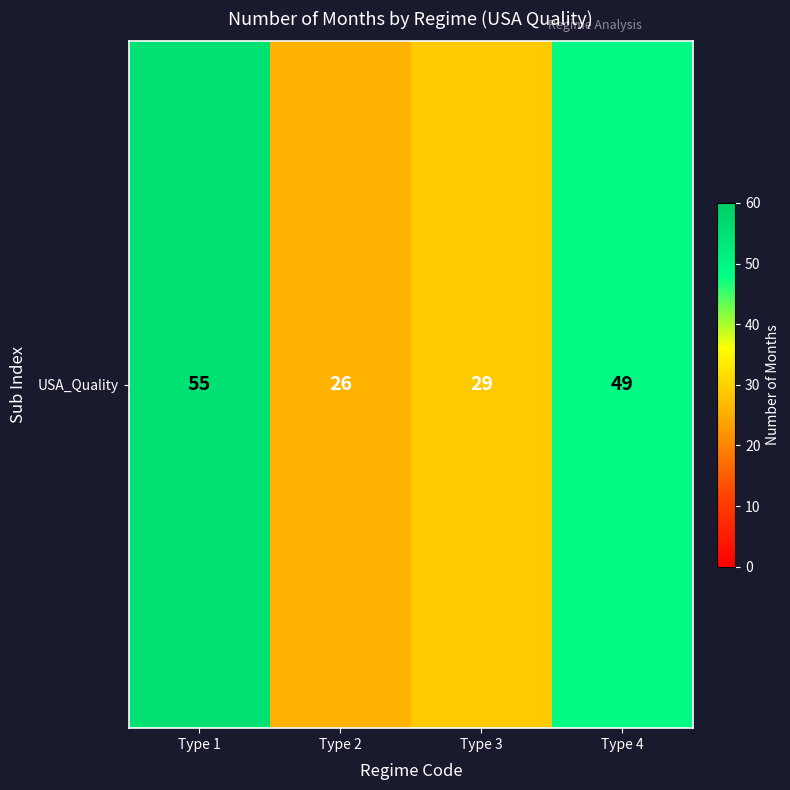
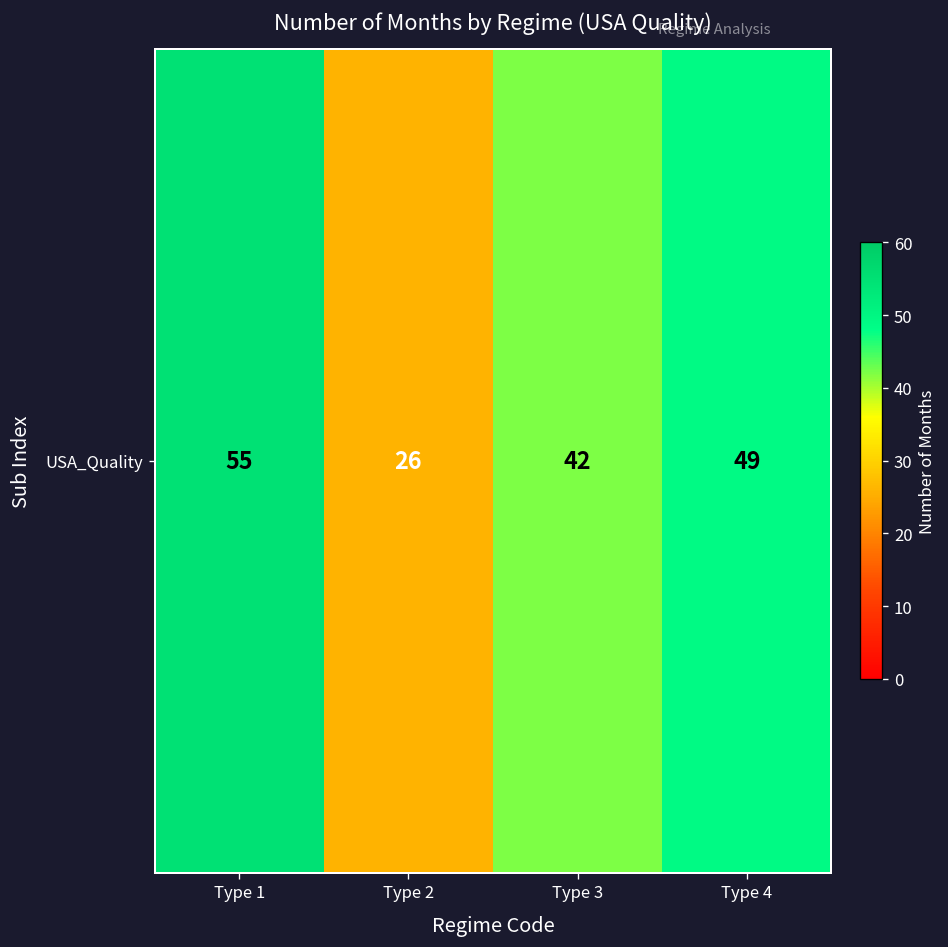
USA_Quality, Type 3: 29 -> 42
